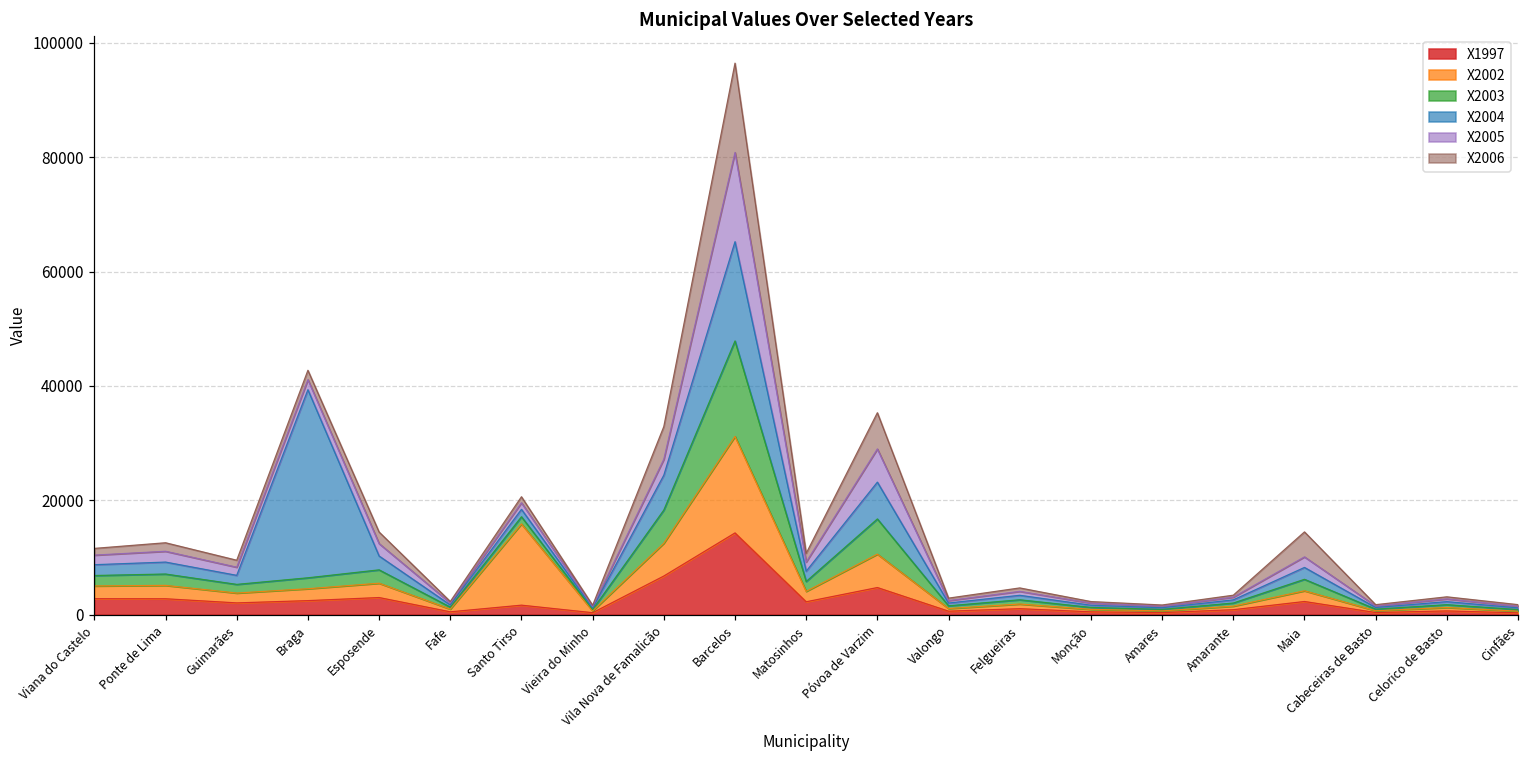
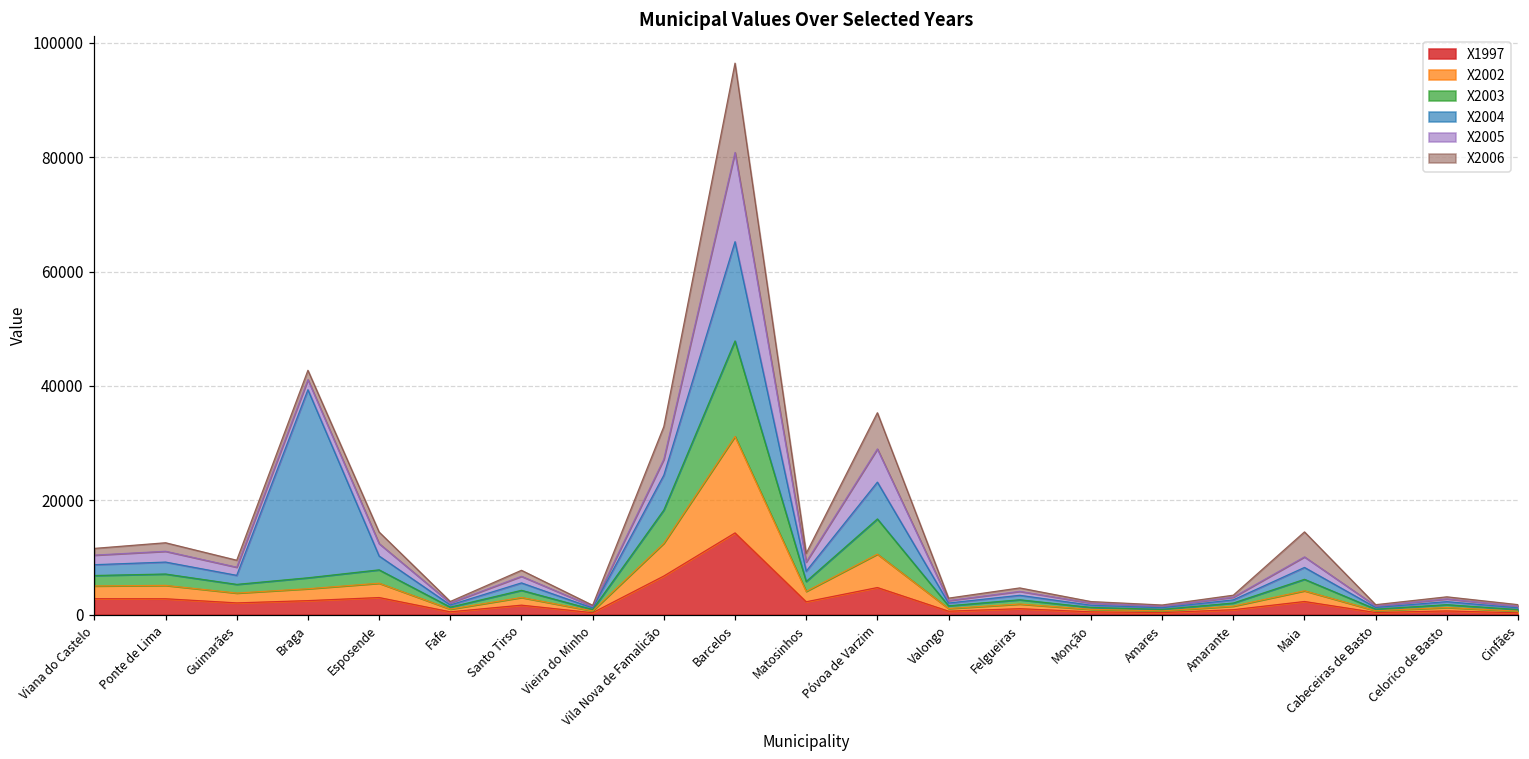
X2002, Santo Tirso: 14000 -> 1000
